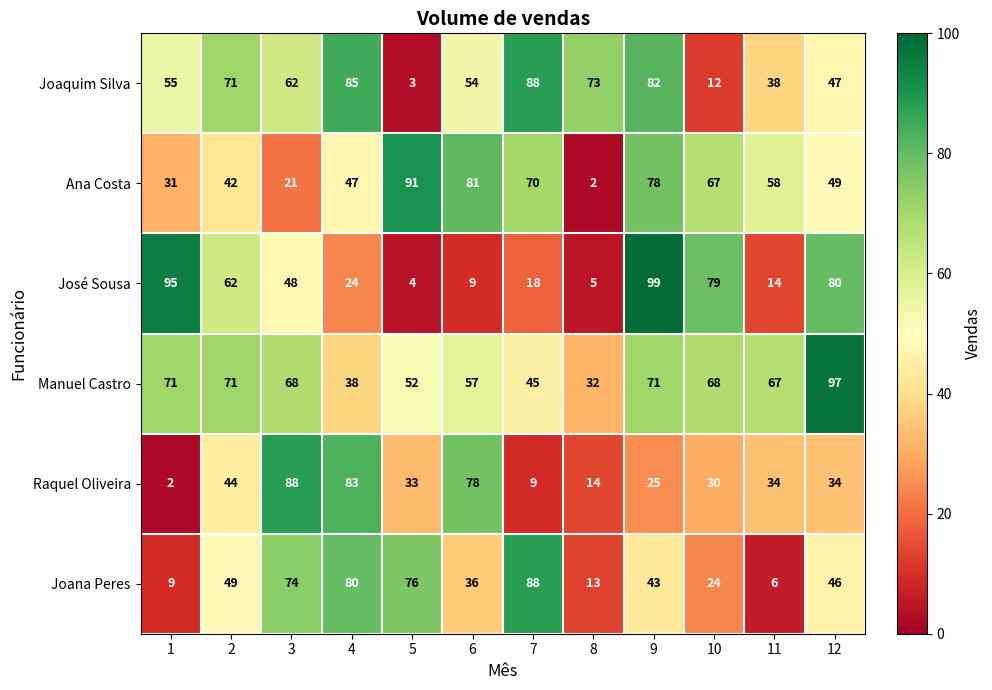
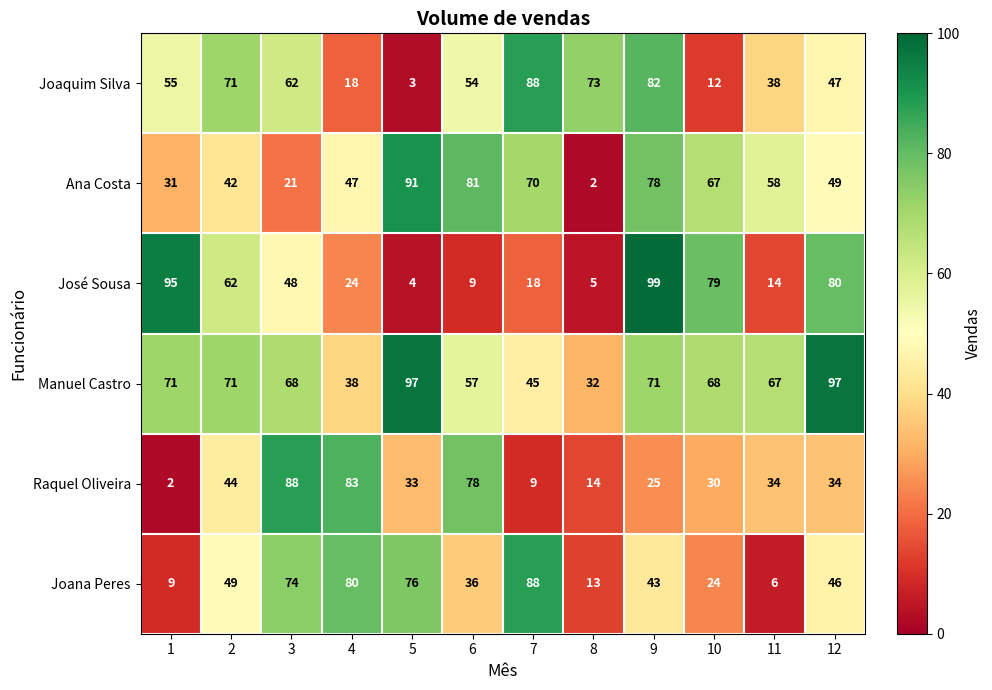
Joaquim Silva, 4: 85 -> 18
Manuel Castro, 5: 52 -> 97
